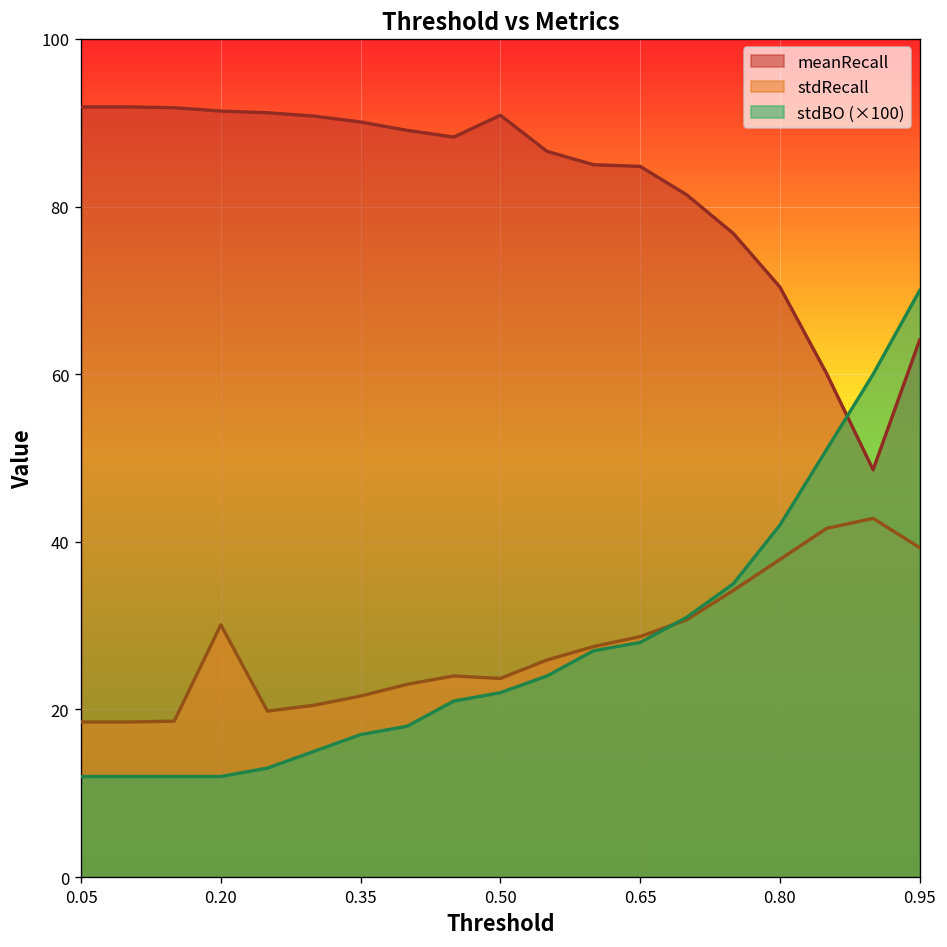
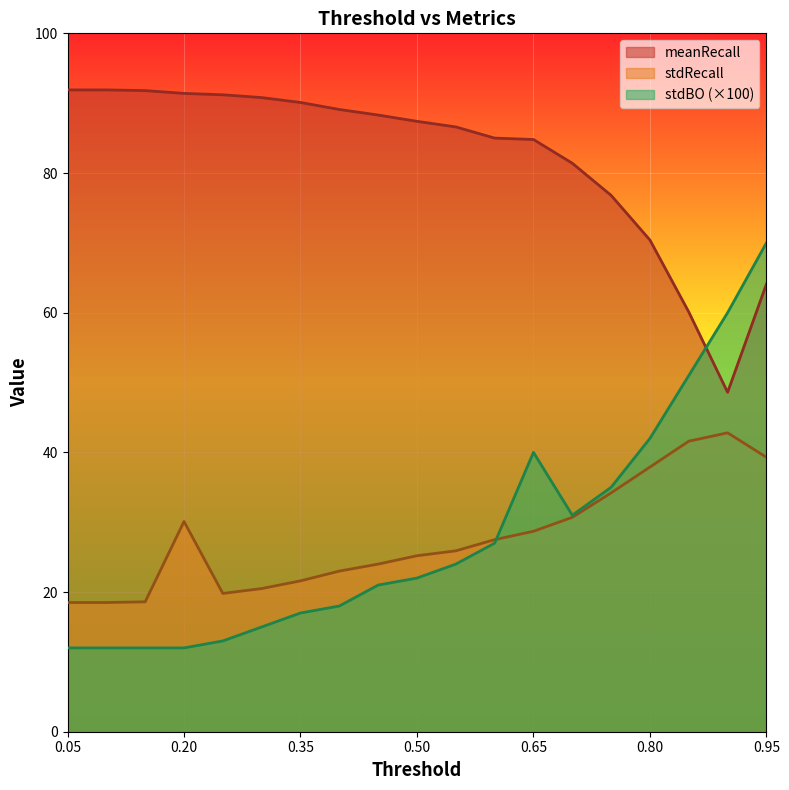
meanRecall, 0.50: 91 -> 87
stdRecall, 0.50: 24 -> 25
stdBO (×100), 0.65: 28 -> 40
